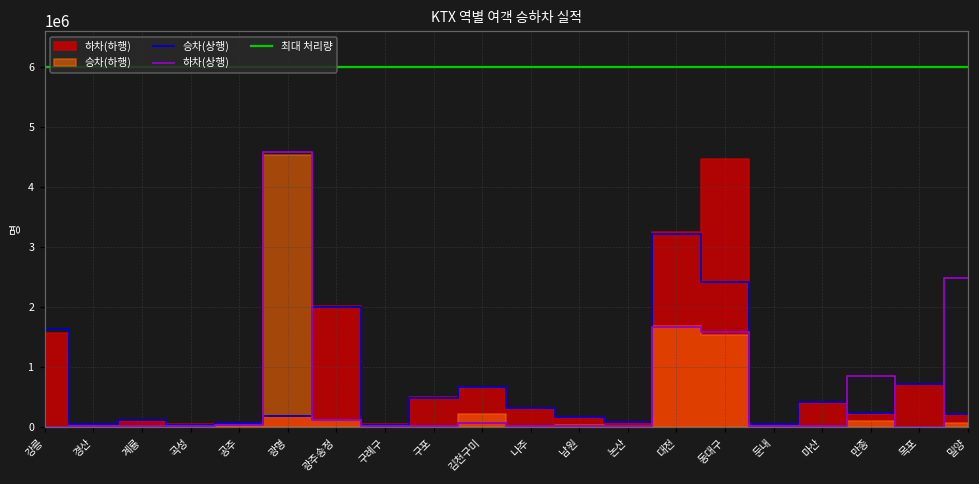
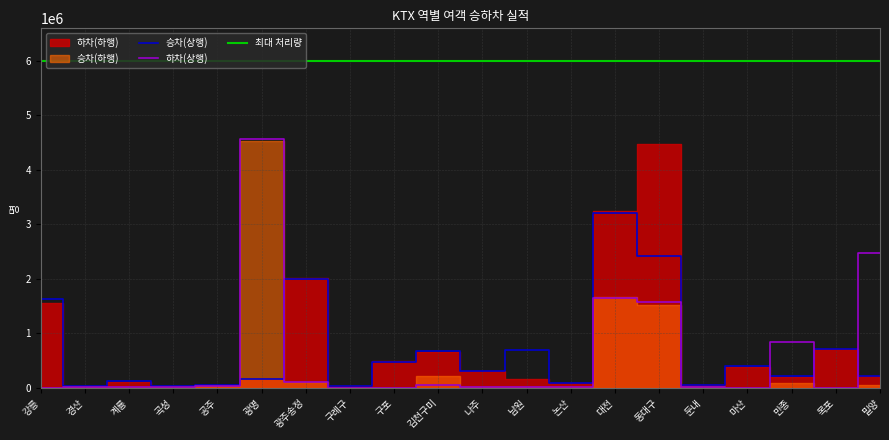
승차(상행), 남원: 200000 -> 700000
